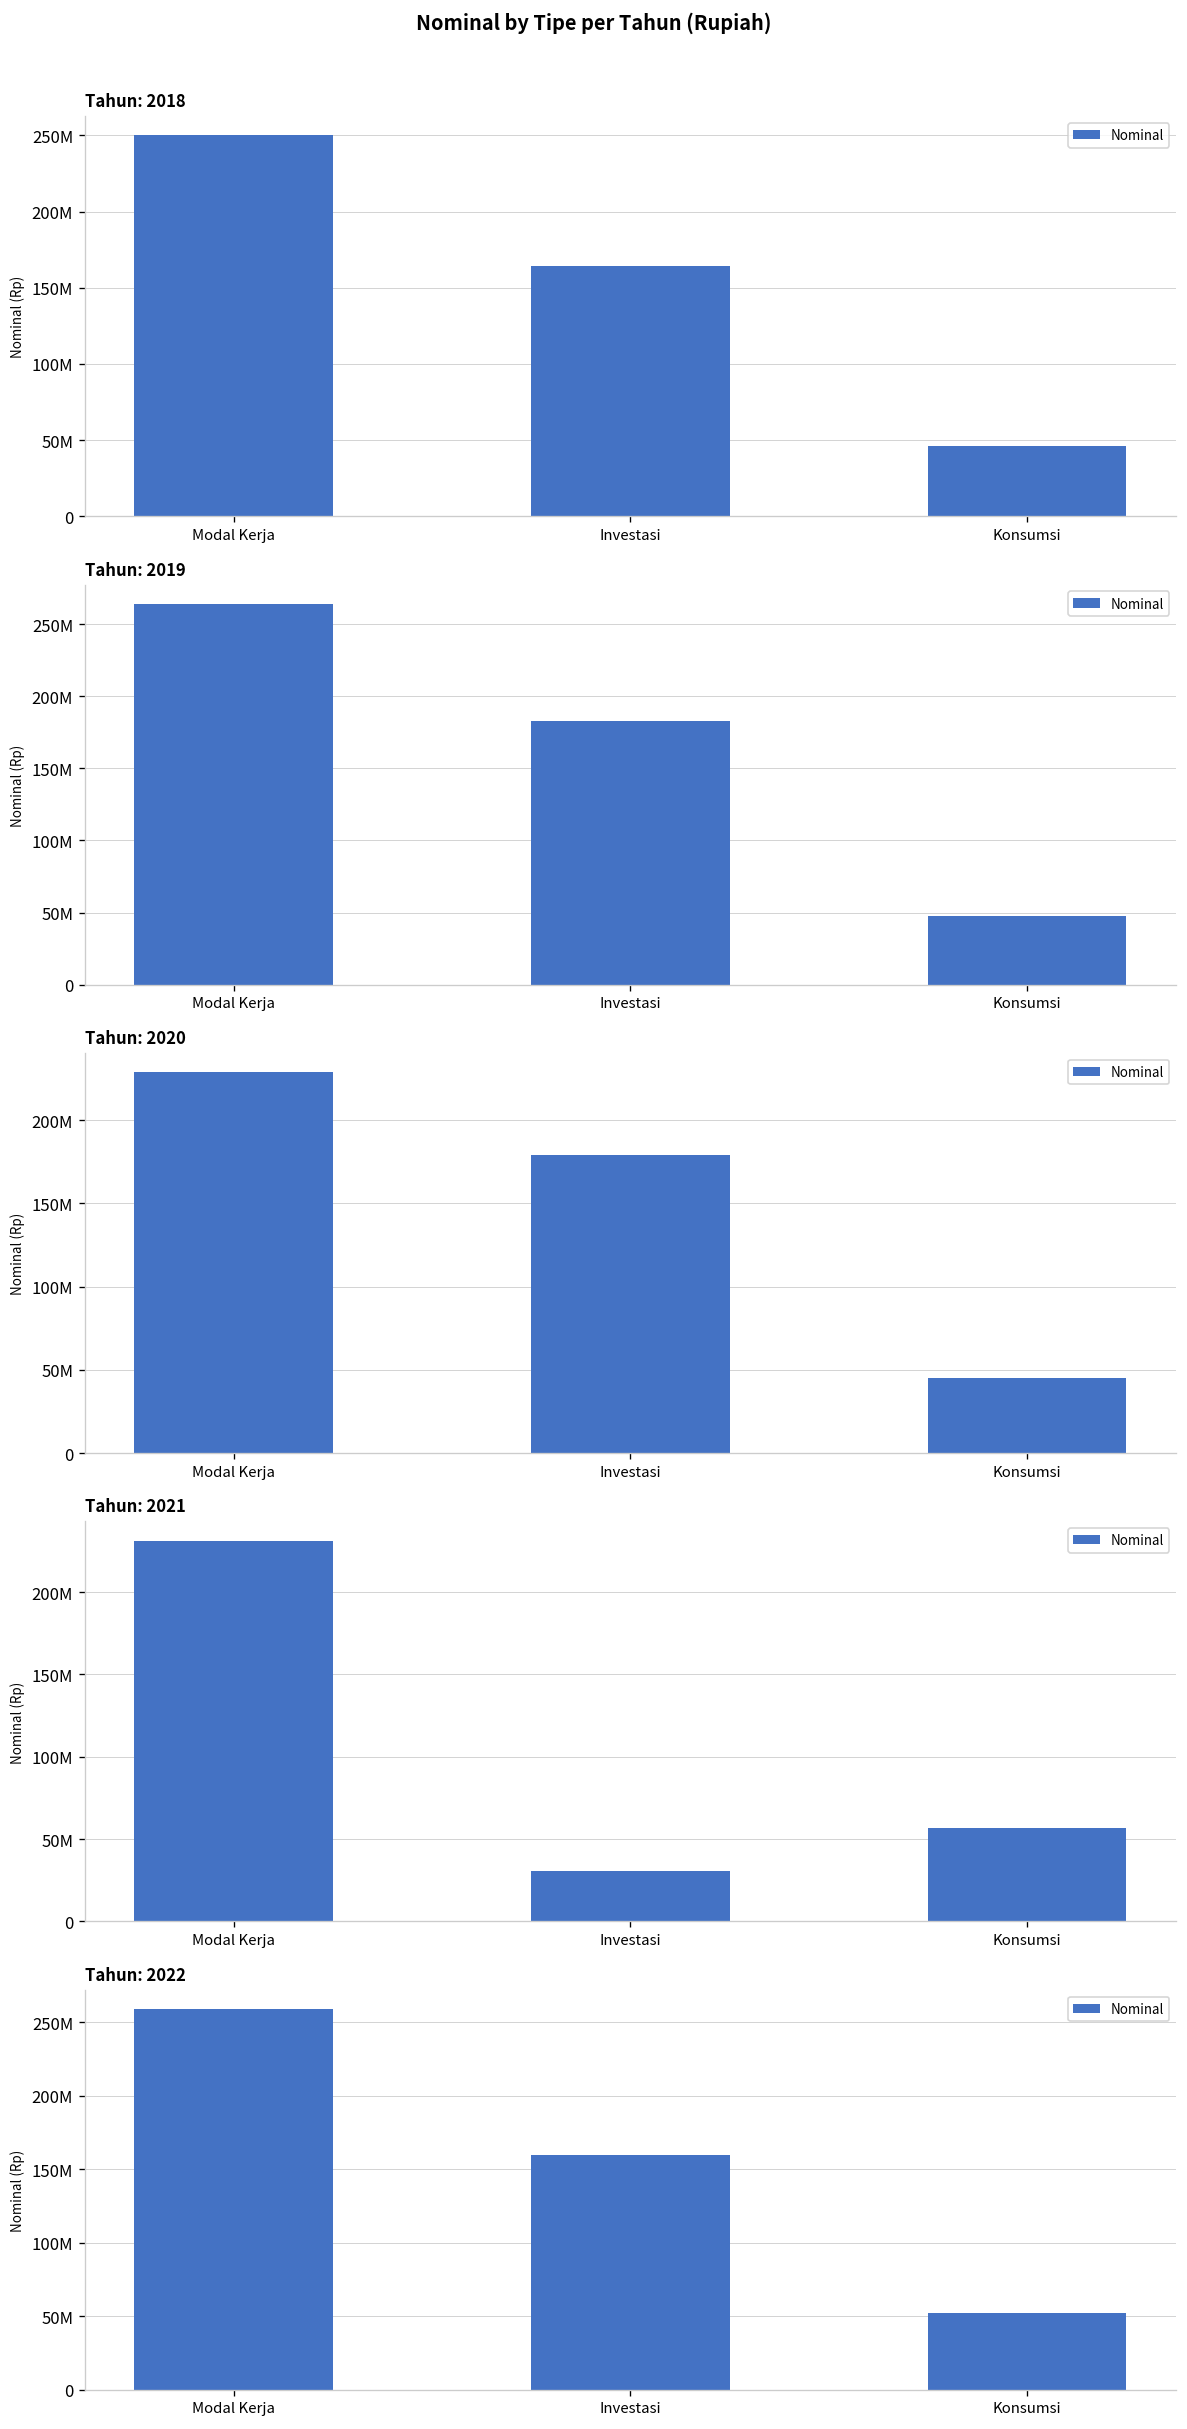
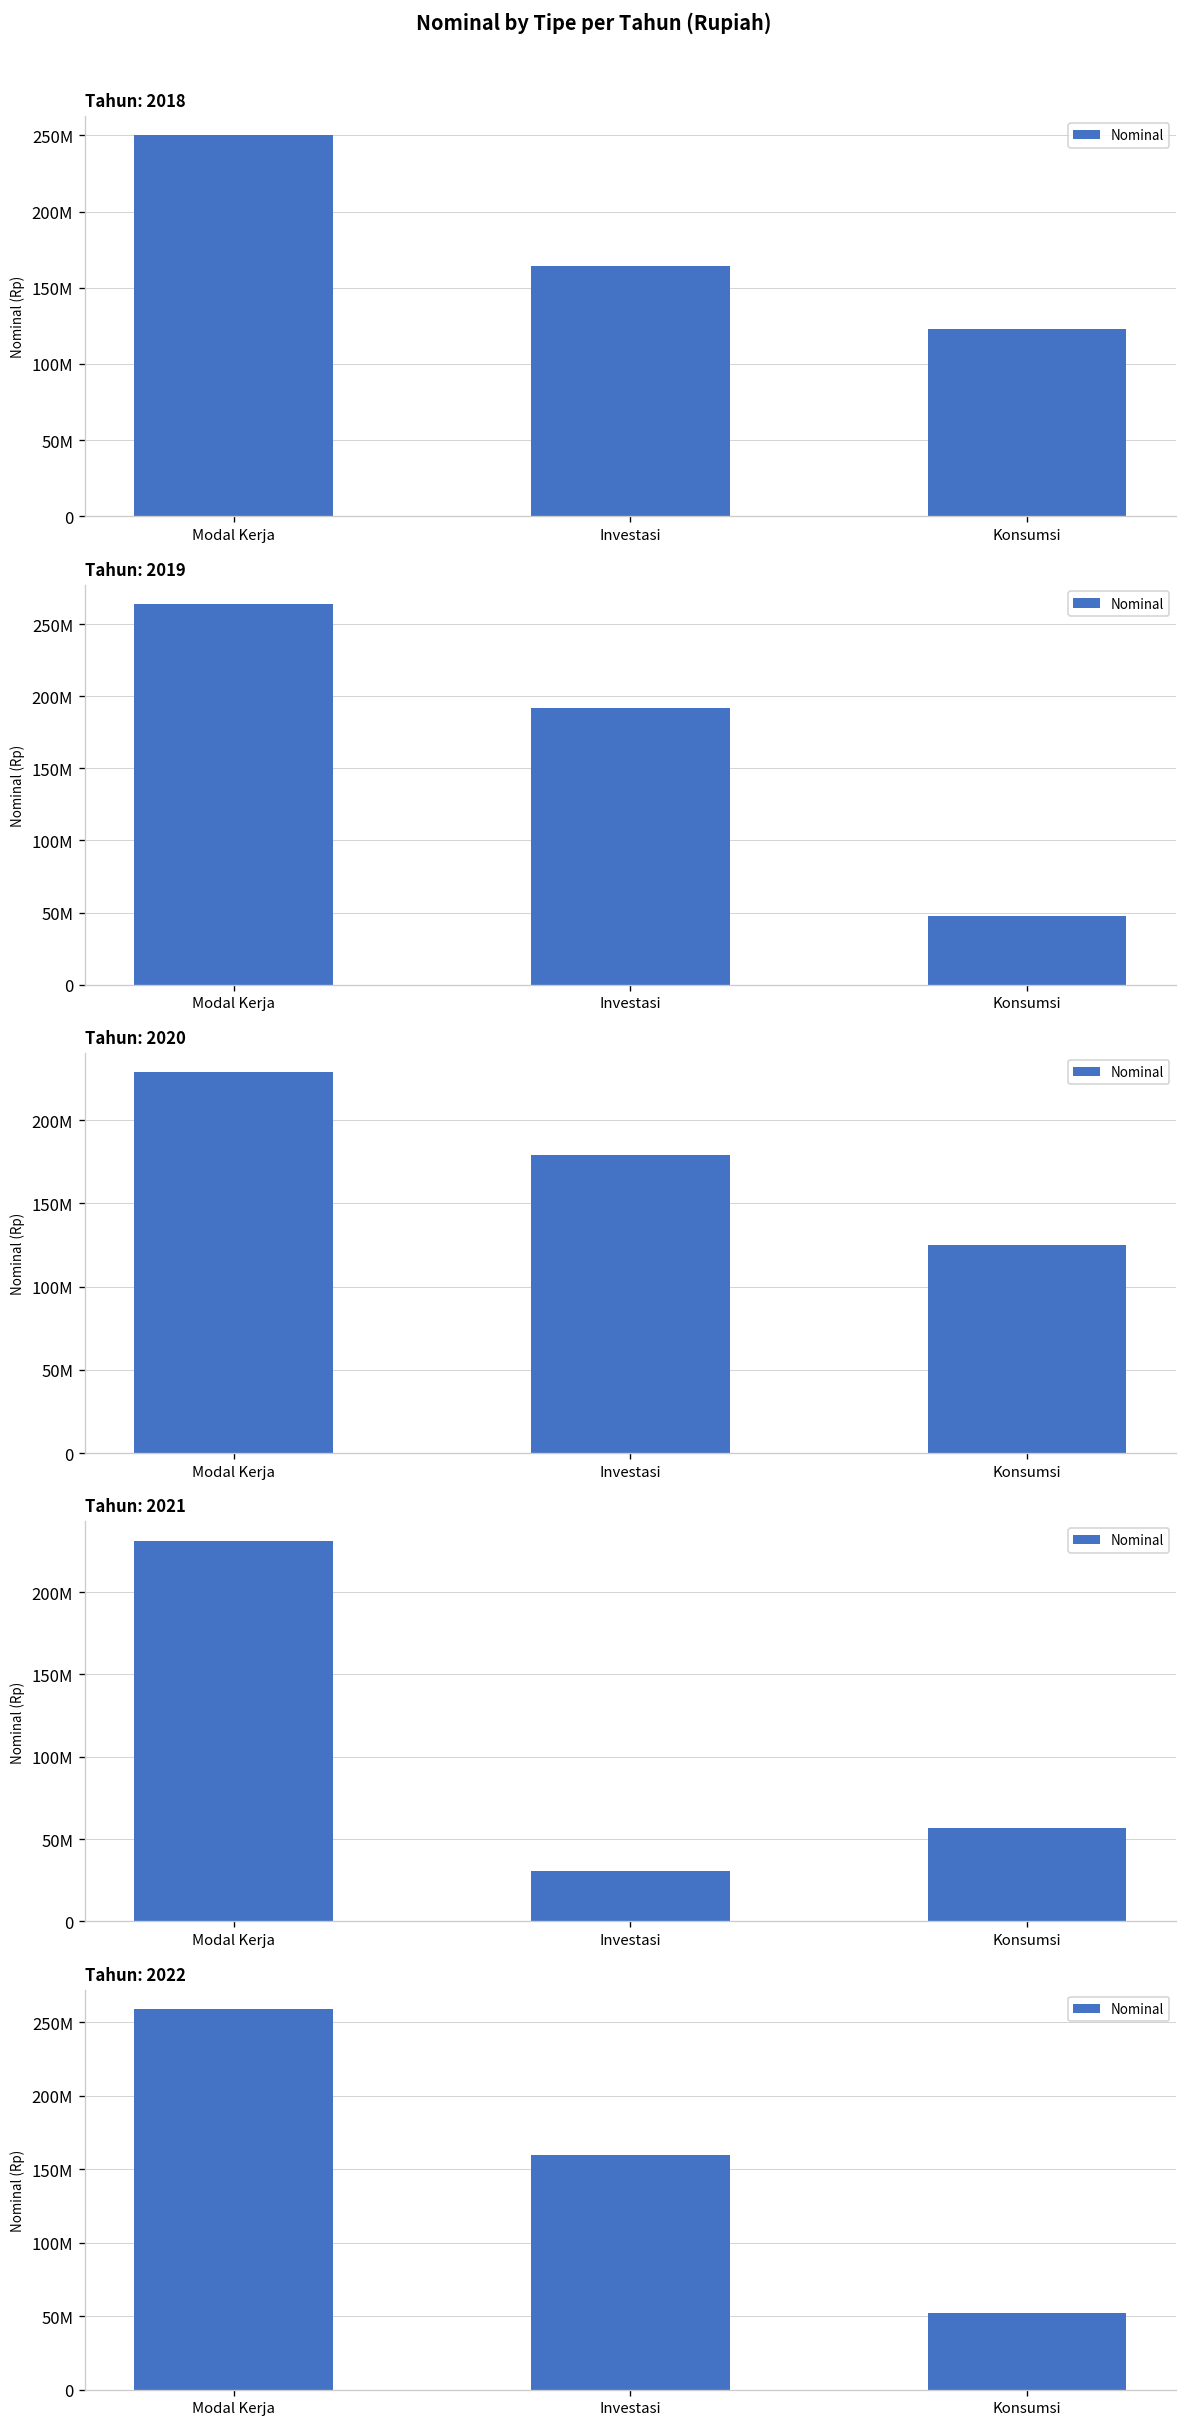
Tahun: 2018, Konsumsi: 46000000 -> 123000000
Tahun: 2019, Investasi: 183000000 -> 192000000
Tahun: 2020, Konsumsi: 45000000 -> 125000000
